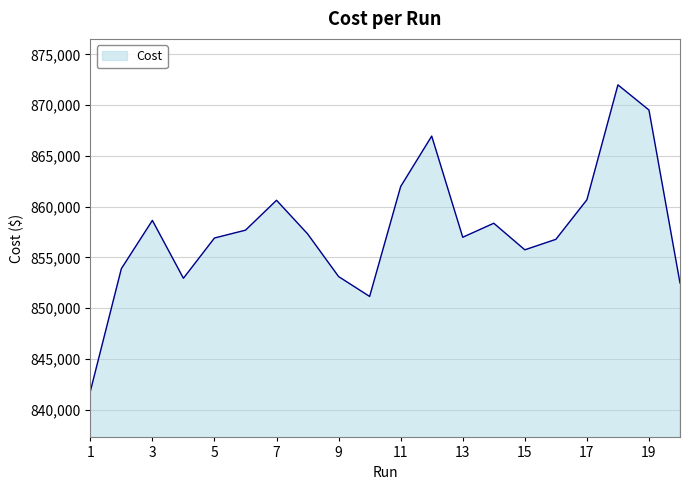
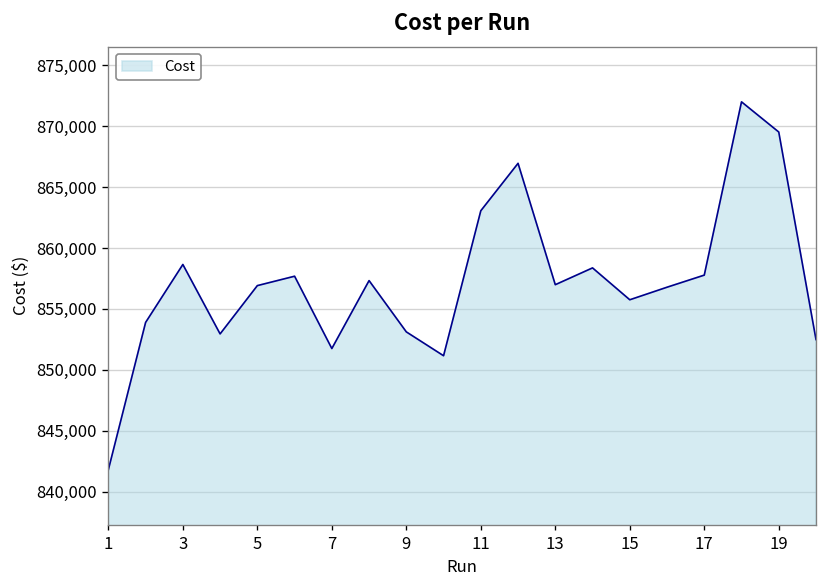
7: 860,600 -> 851,700
11: 862,000 -> 863,100
17: 860,700 -> 857,800
